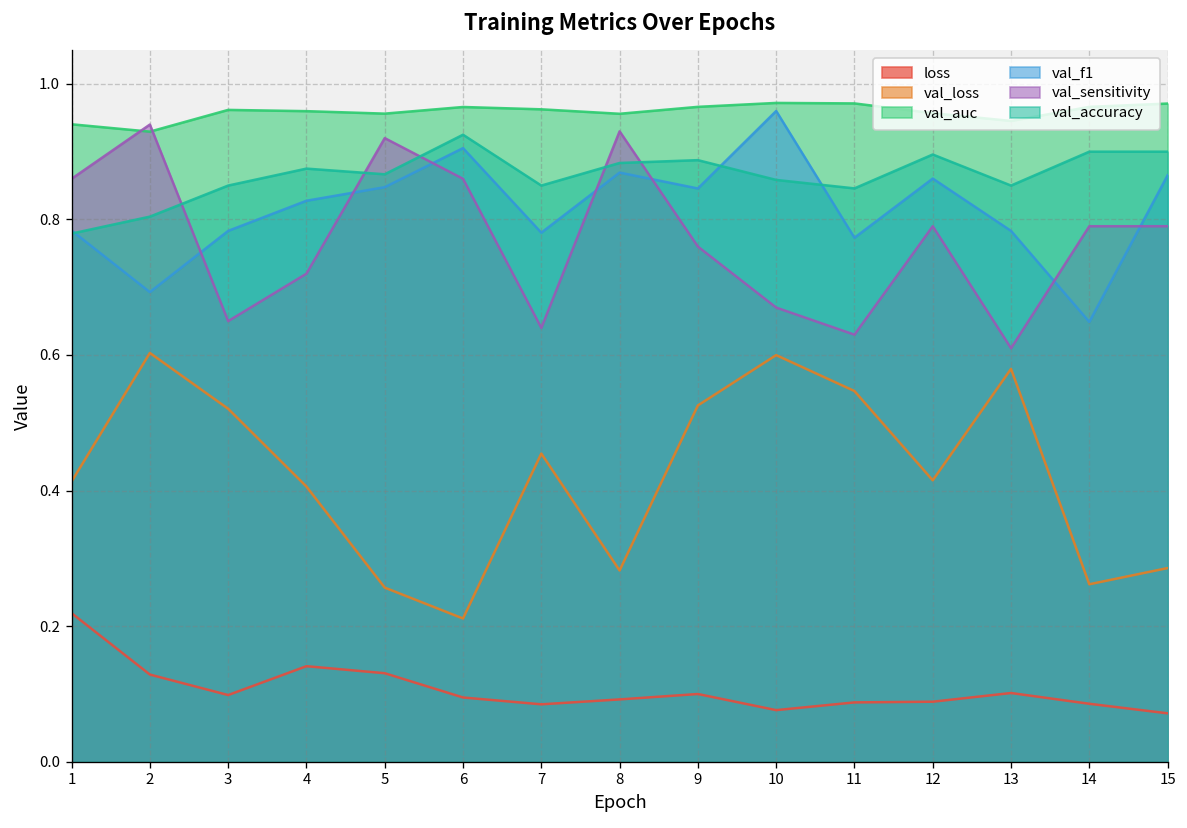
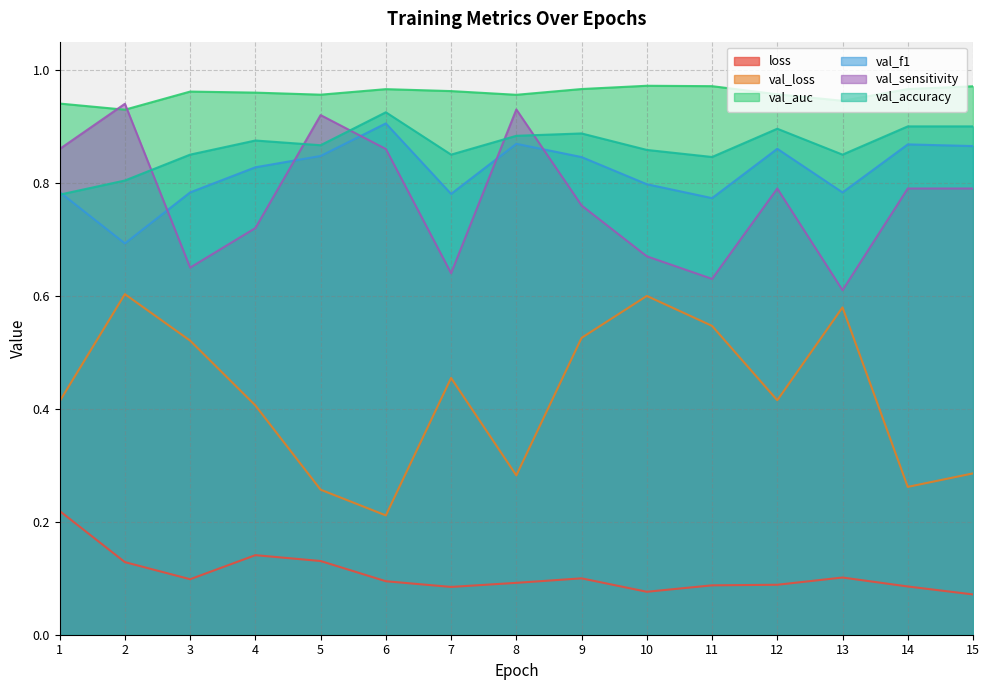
val_f1, 10: 0.96 -> 0.80
val_f1, 14: 0.65 -> 0.87
